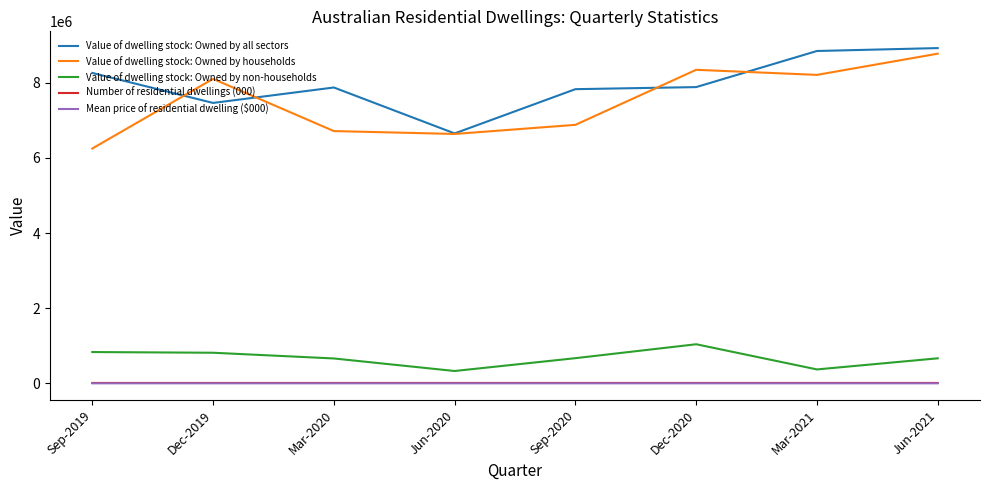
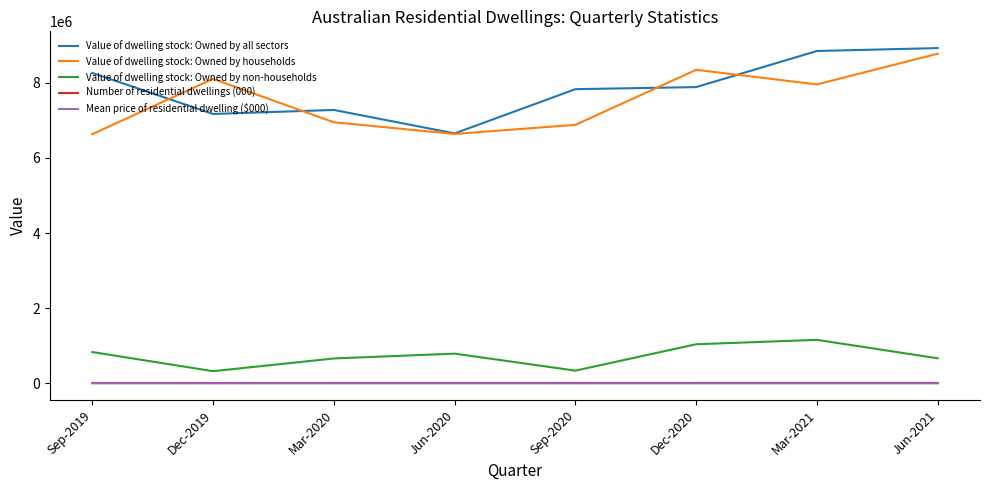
Value of dwelling stock: Owned by households, Sep-2019: 6300000 -> 6600000
Value of dwelling stock: Owned by all sectors, Dec-2019: 7500000 -> 7200000
Value of dwelling stock: Owned by non-households, Dec-2019: 800000 -> 300000
Value of dwelling stock: Owned by all sectors, Mar-2020: 7900000 -> 7300000
Value of dwelling stock: Owned by households, Mar-2020: 6700000 -> 6900000
Value of dwelling stock: Owned by non-households, Jun-2020: 300000 -> 800000
Value of dwelling stock: Owned by non-households, Sep-2020: 700000 -> 300000
Value of dwelling stock: Owned by households, Mar-2021: 8200000 -> 8000000
Value of dwelling stock: Owned by non-households, Mar-2021: 400000 -> 1200000
